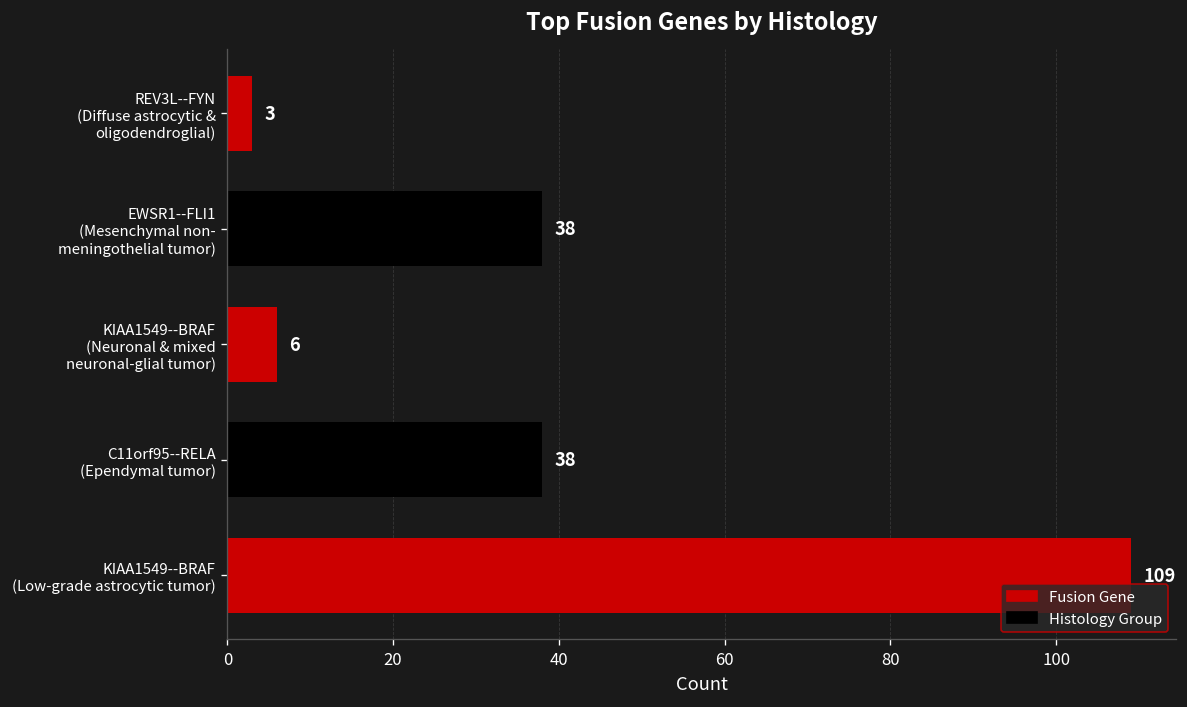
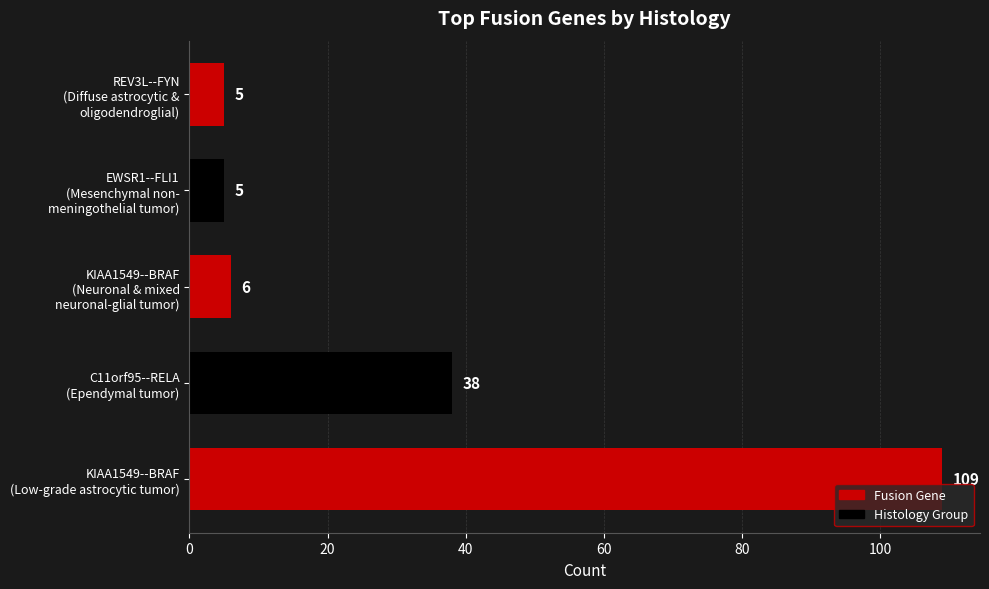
REV3L--FYN (Diffuse astrocytic & oligodendroglial): 3 -> 5
EWSR1--FLI1 (Mesenchymal non- meningothelial tumor): 38 -> 5
